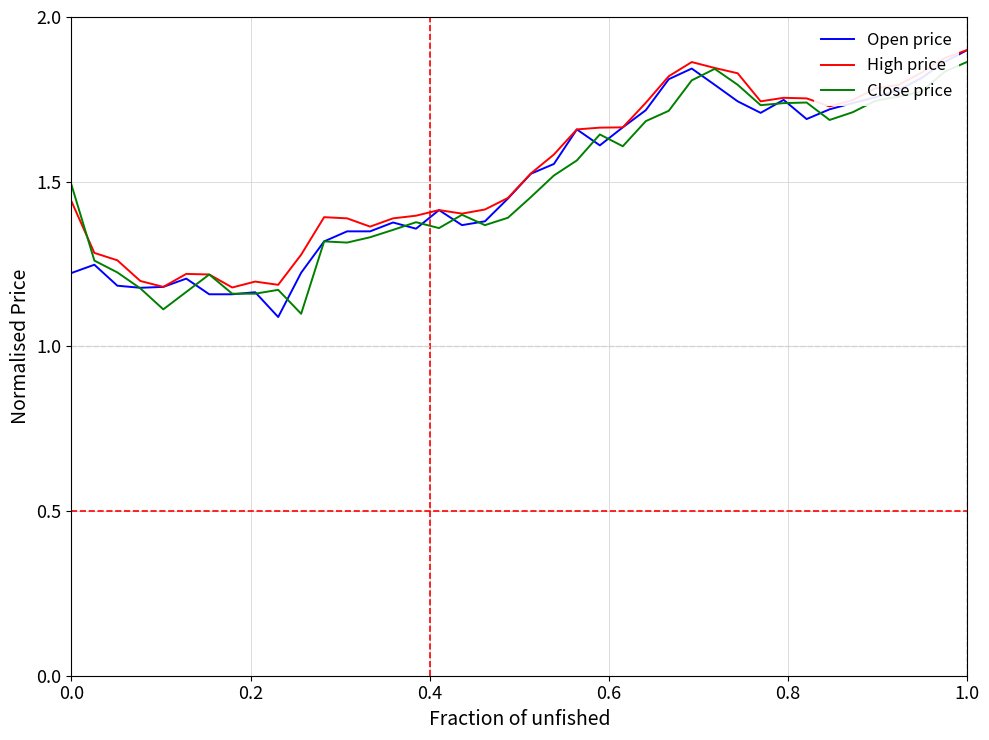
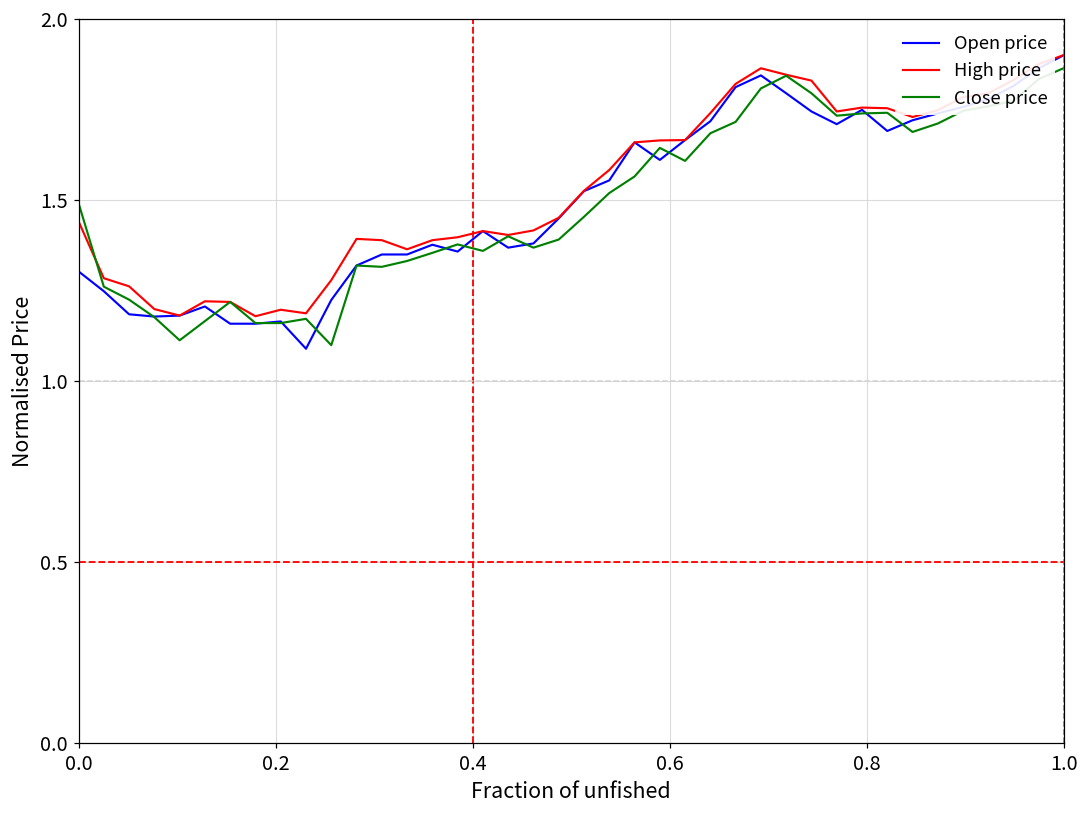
Open price, 0.0: 1.22 -> 1.30
